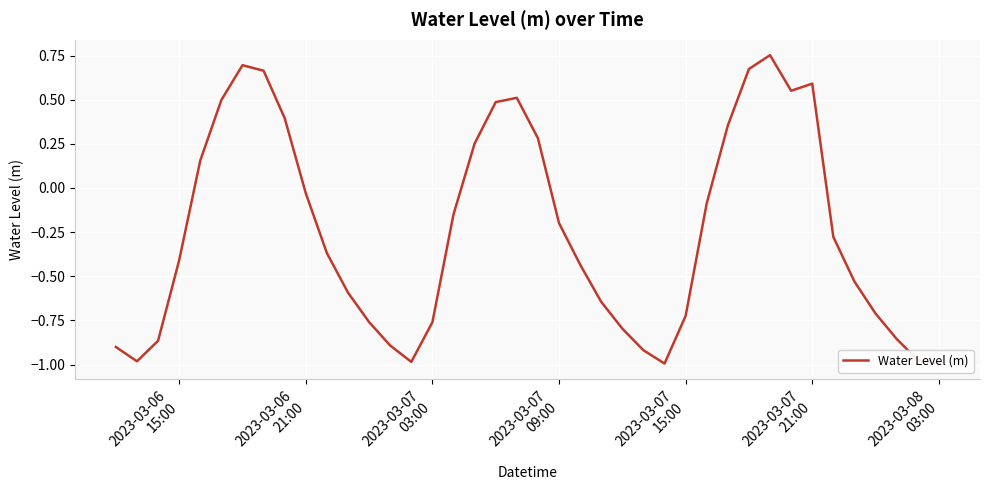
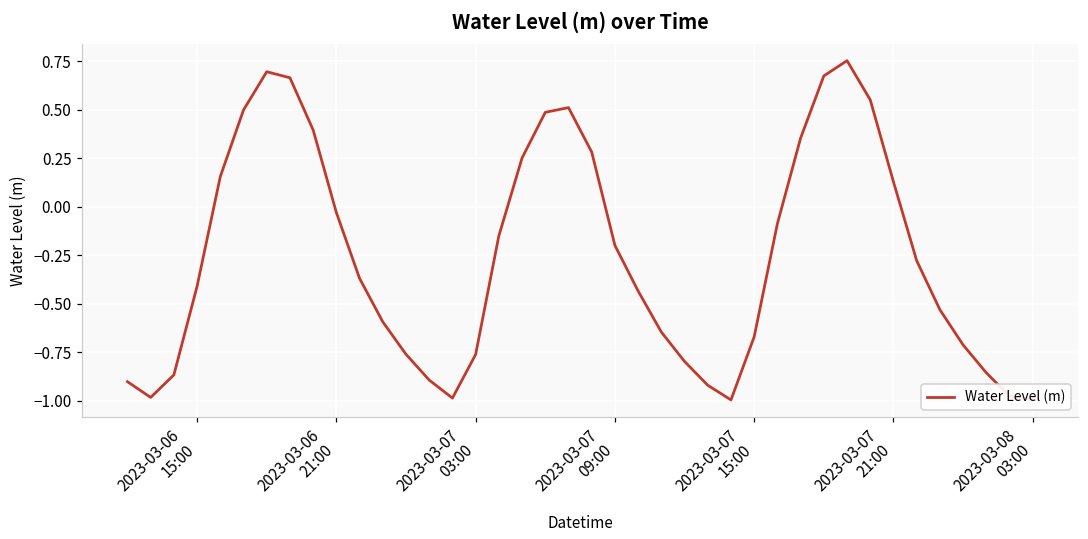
2023-03-07 15:00: -0.72 -> -0.67
2023-03-07 21:00: 0.59 -> 0.13
